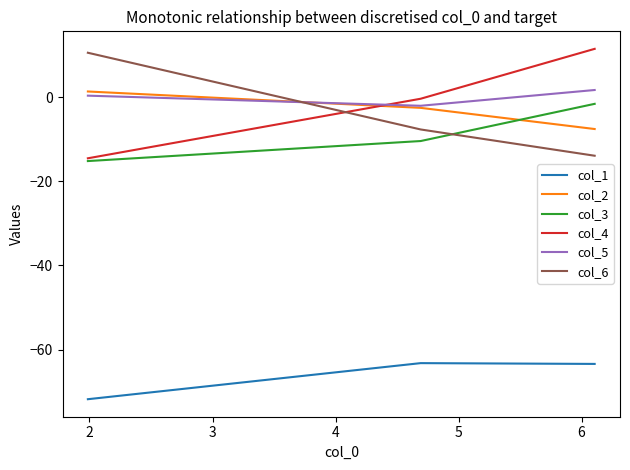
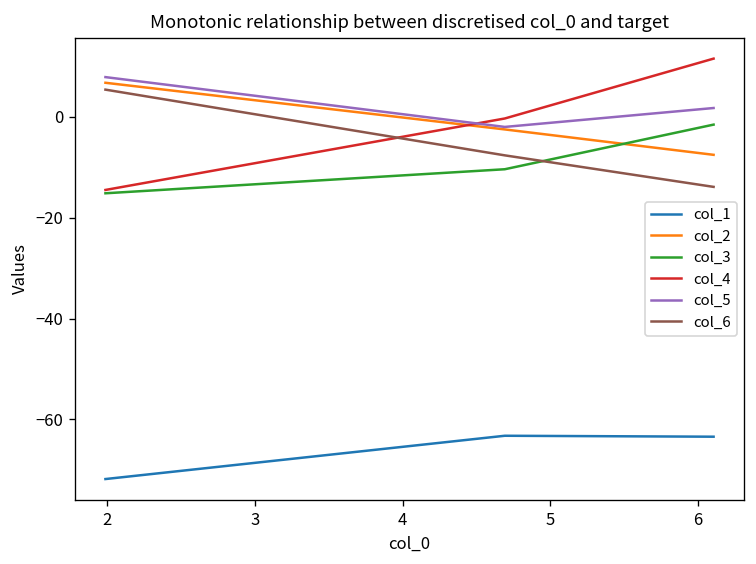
col_2, 2: 1 -> 7
col_5, 2: 0 -> 8
col_6, 2: 11 -> 5
